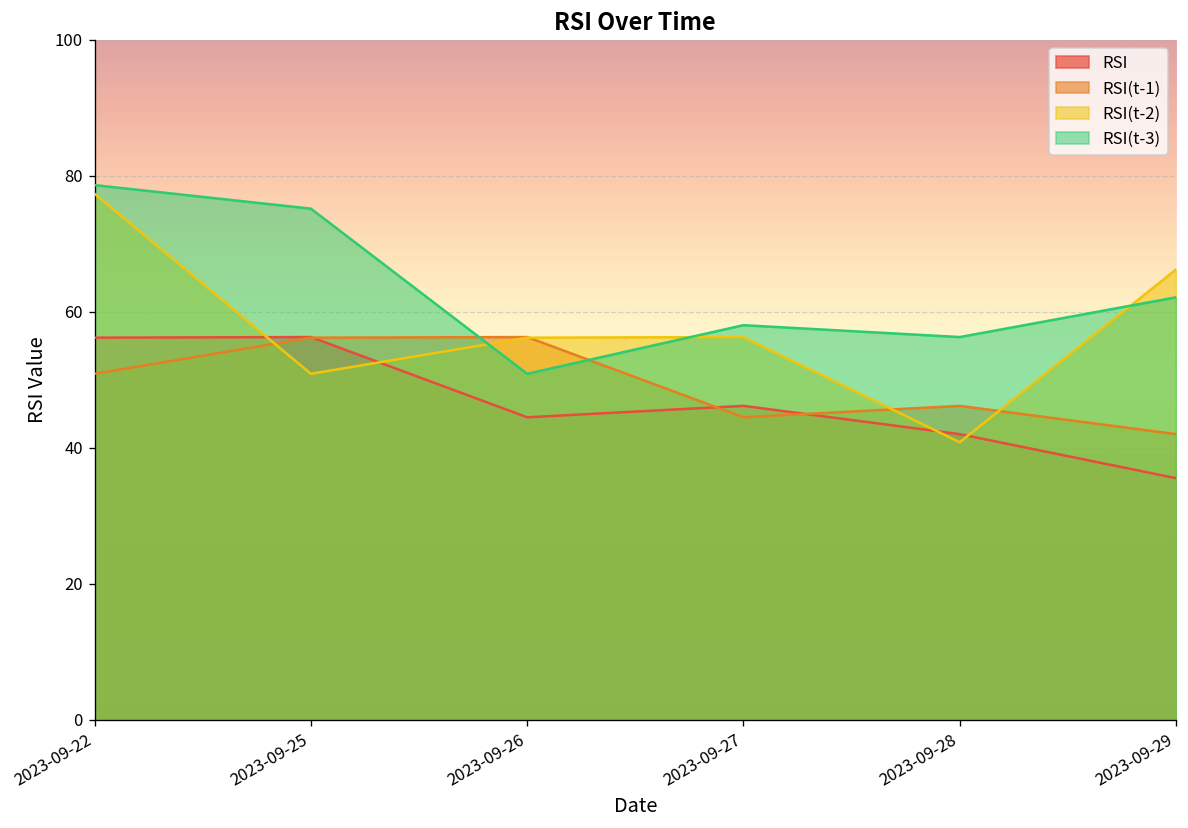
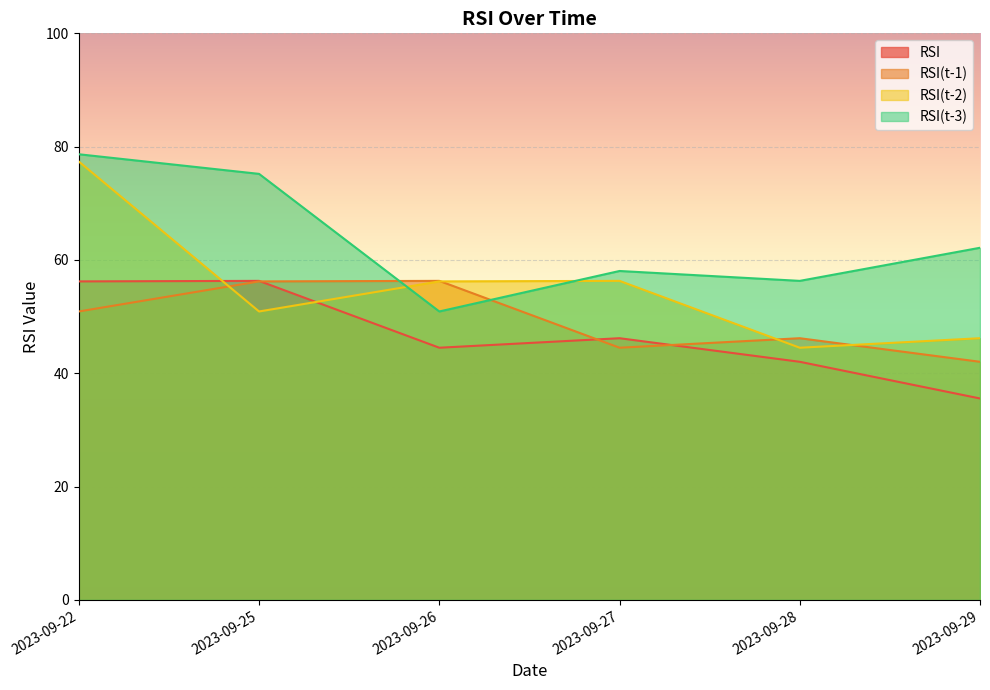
RSI(t-2), 2023-09-28: 41 -> 45
RSI(t-2), 2023-09-29: 66 -> 46
